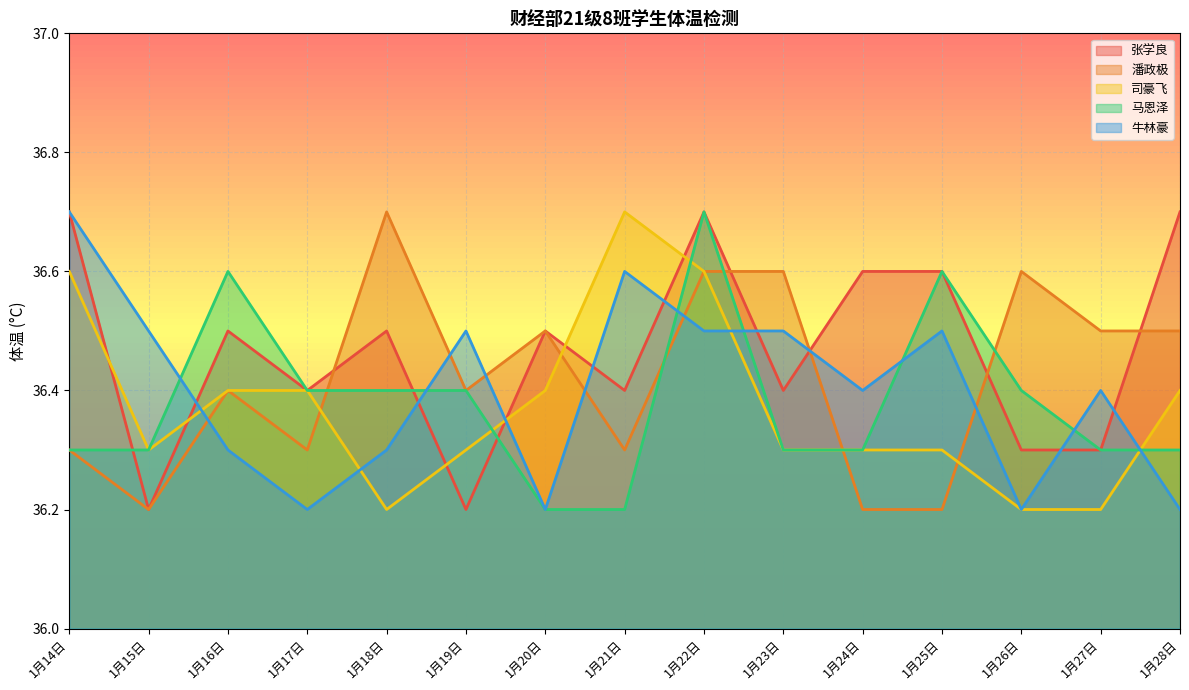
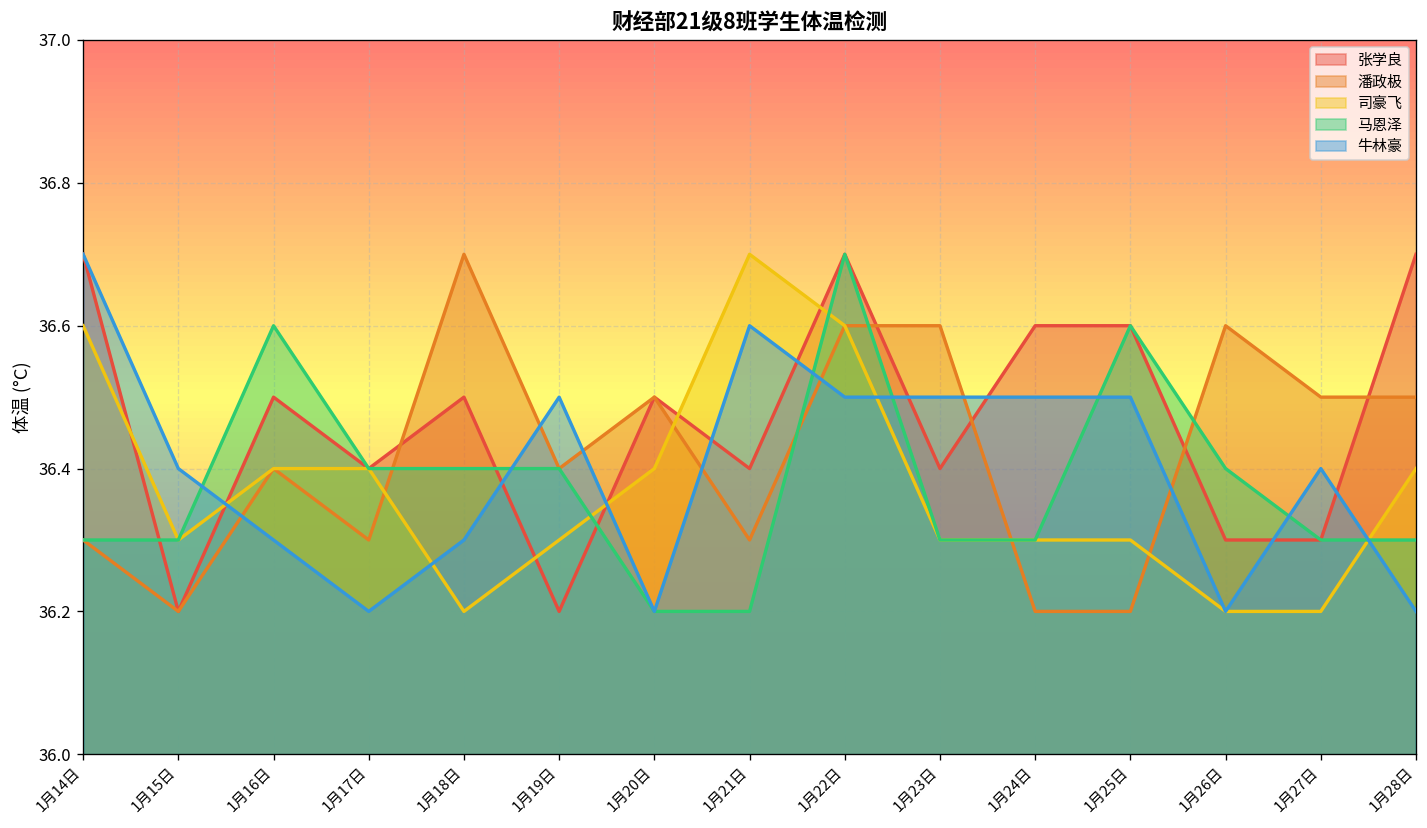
牛林豪, 1月15日: 36.5 -> 36.4
牛林豪, 1月24日: 36.4 -> 36.5
